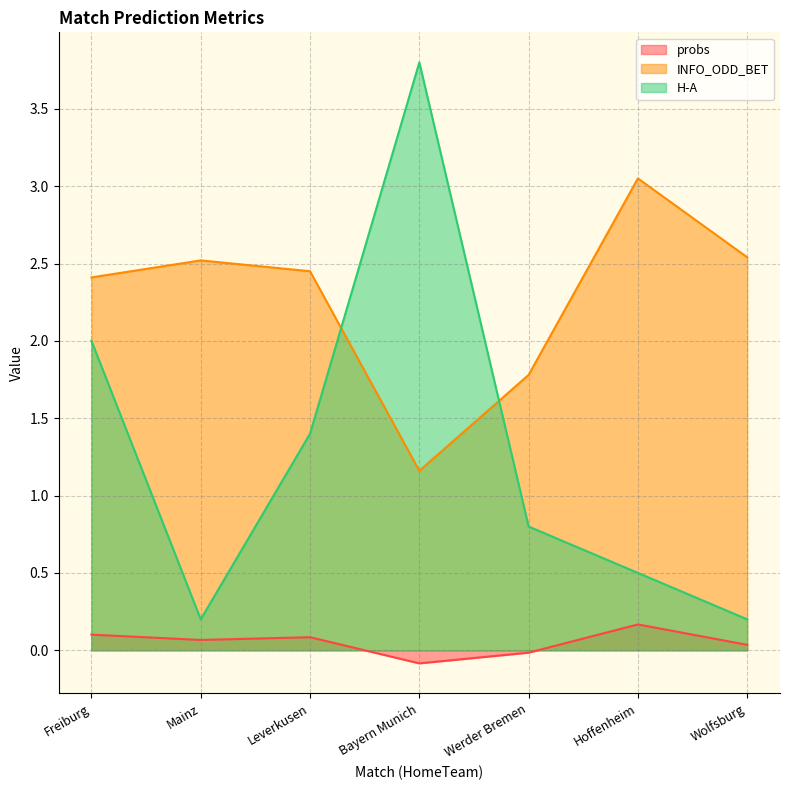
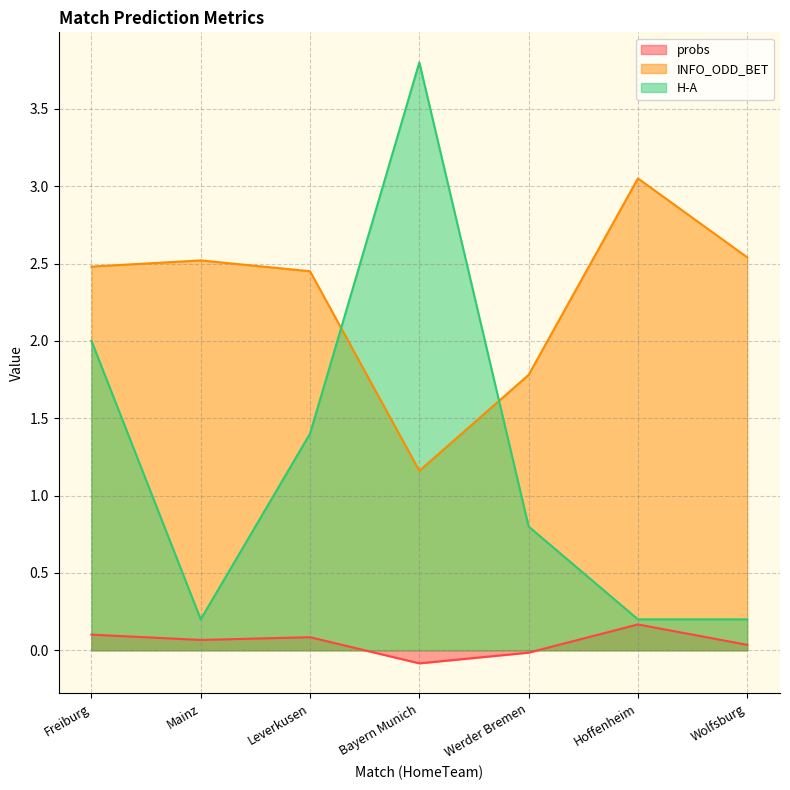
INFO_ODD_BET, Freiburg: 2.41 -> 2.48
H-A, Hoffenheim: 0.5 -> 0.2
